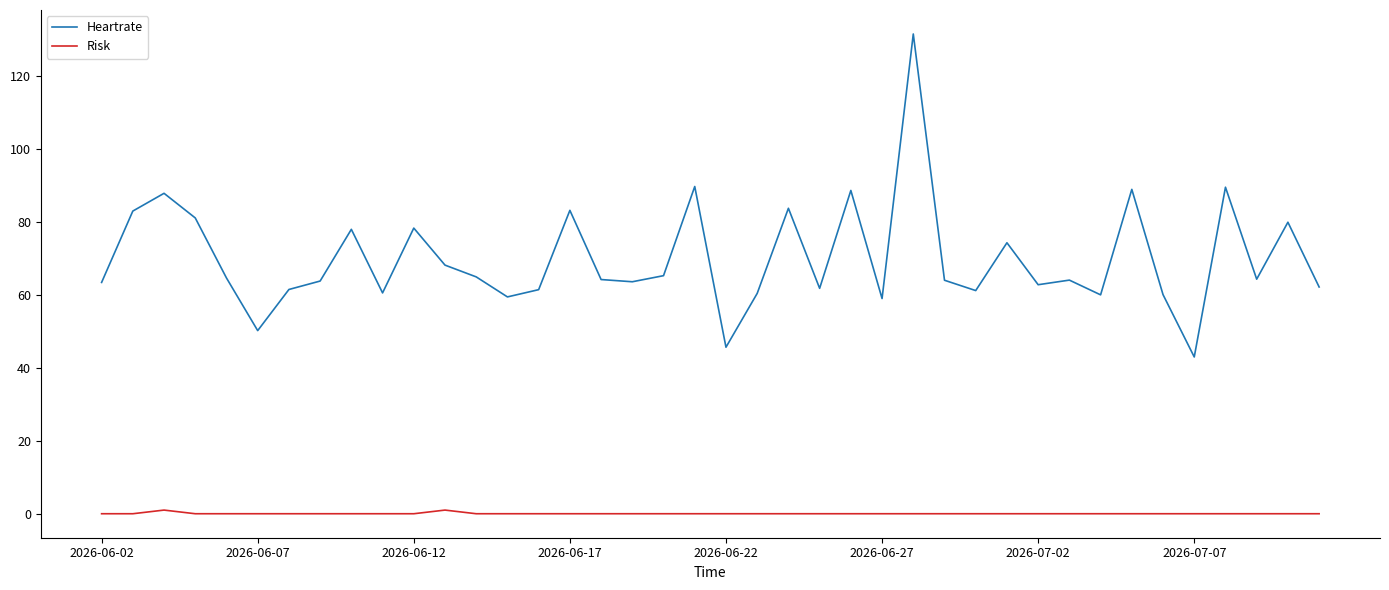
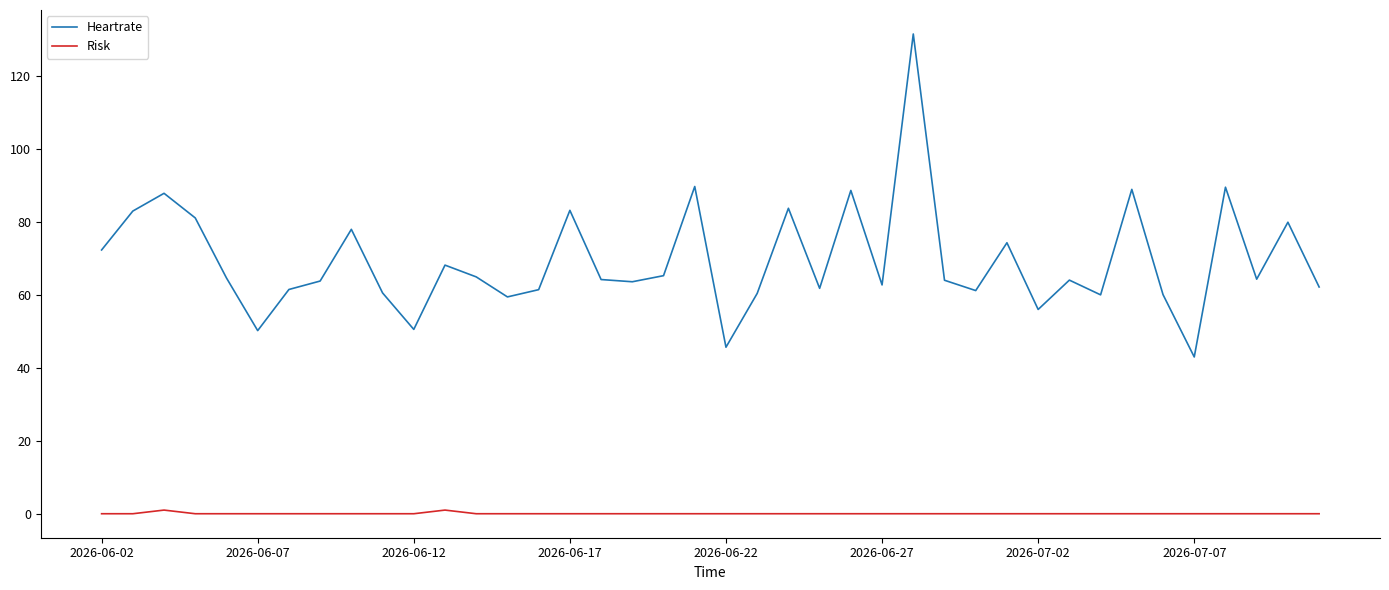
Heartrate, 2026-06-02: 63 -> 72
Heartrate, 2026-06-12: 78 -> 51
Heartrate, 2026-06-27: 59 -> 63
Heartrate, 2026-07-02: 63 -> 56
